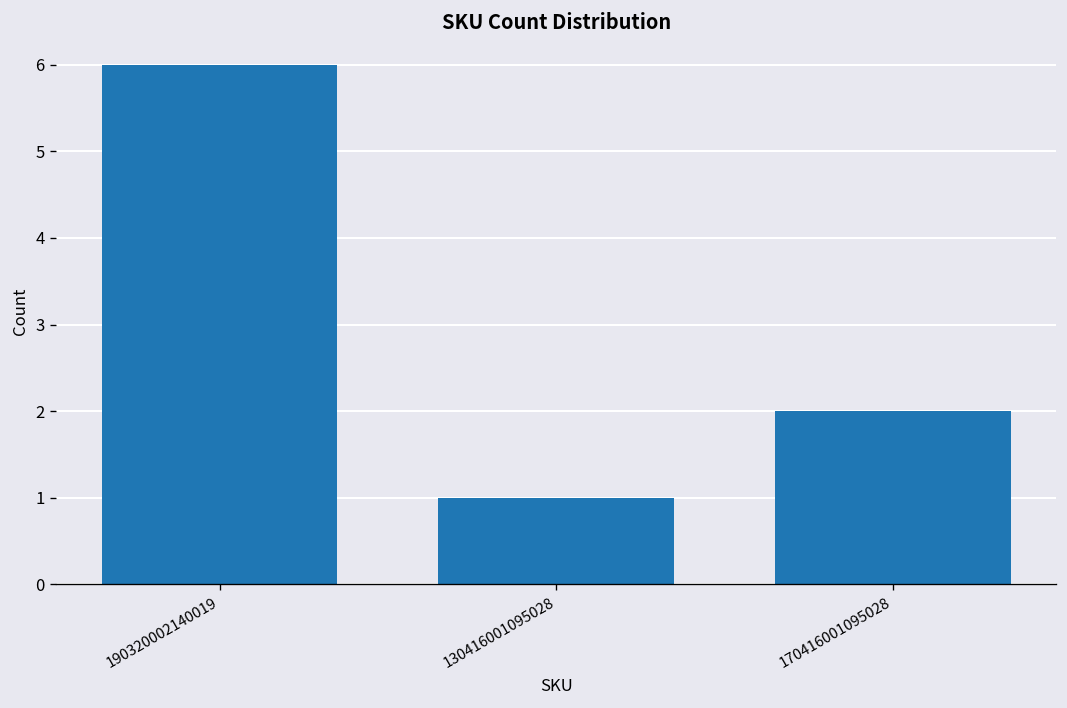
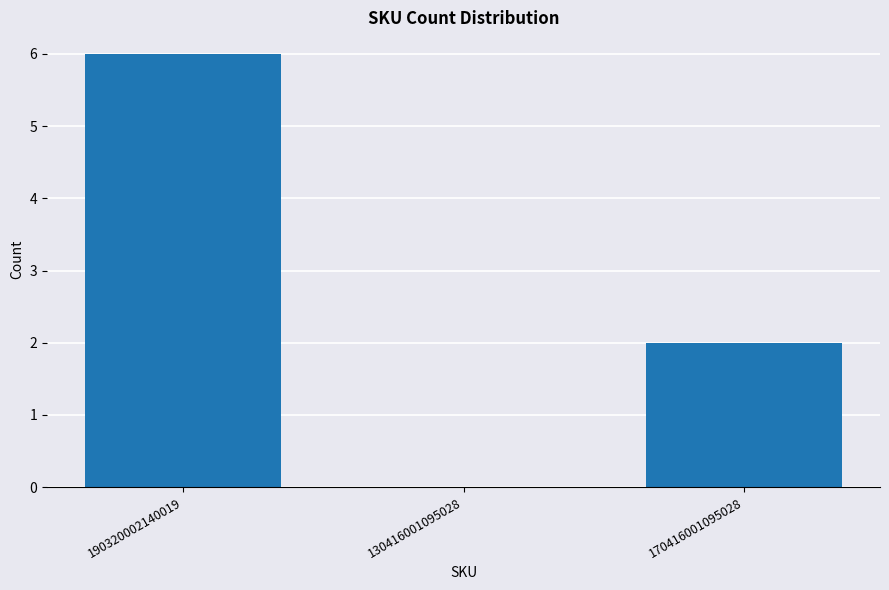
130416001095028: 1 -> 0
